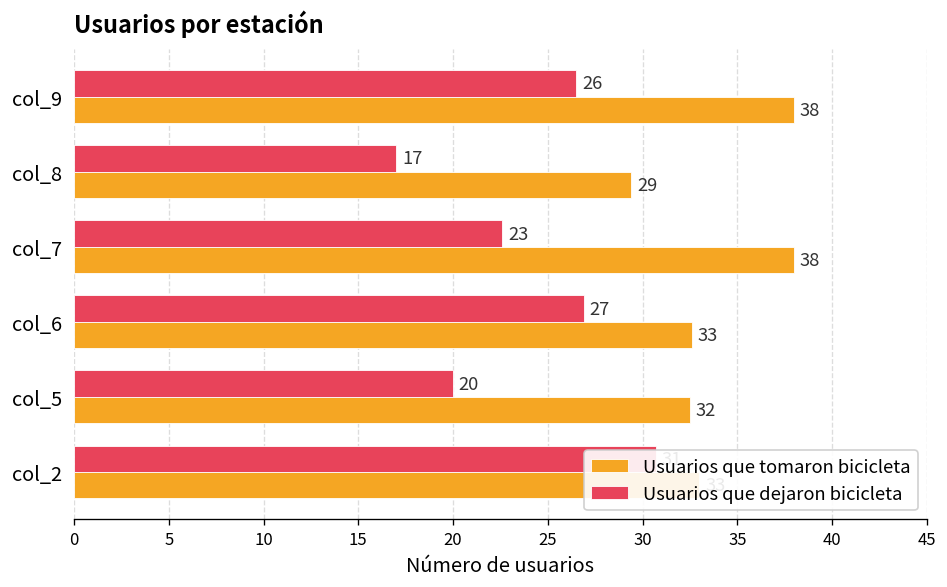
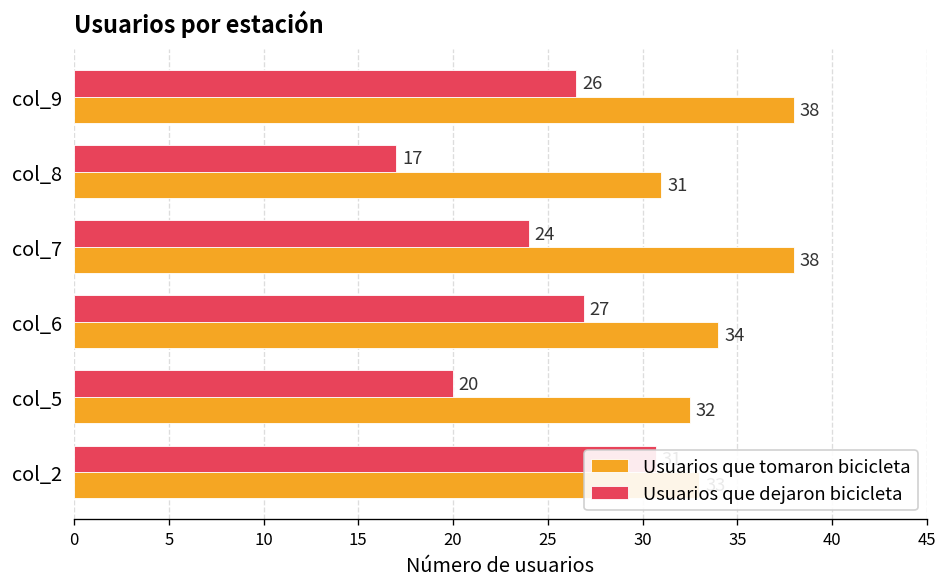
Usuarios que tomaron bicicleta, col_8: 29 -> 31
Usuarios que dejaron bicicleta, col_7: 23 -> 24
Usuarios que tomaron bicicleta, col_6: 33 -> 34
